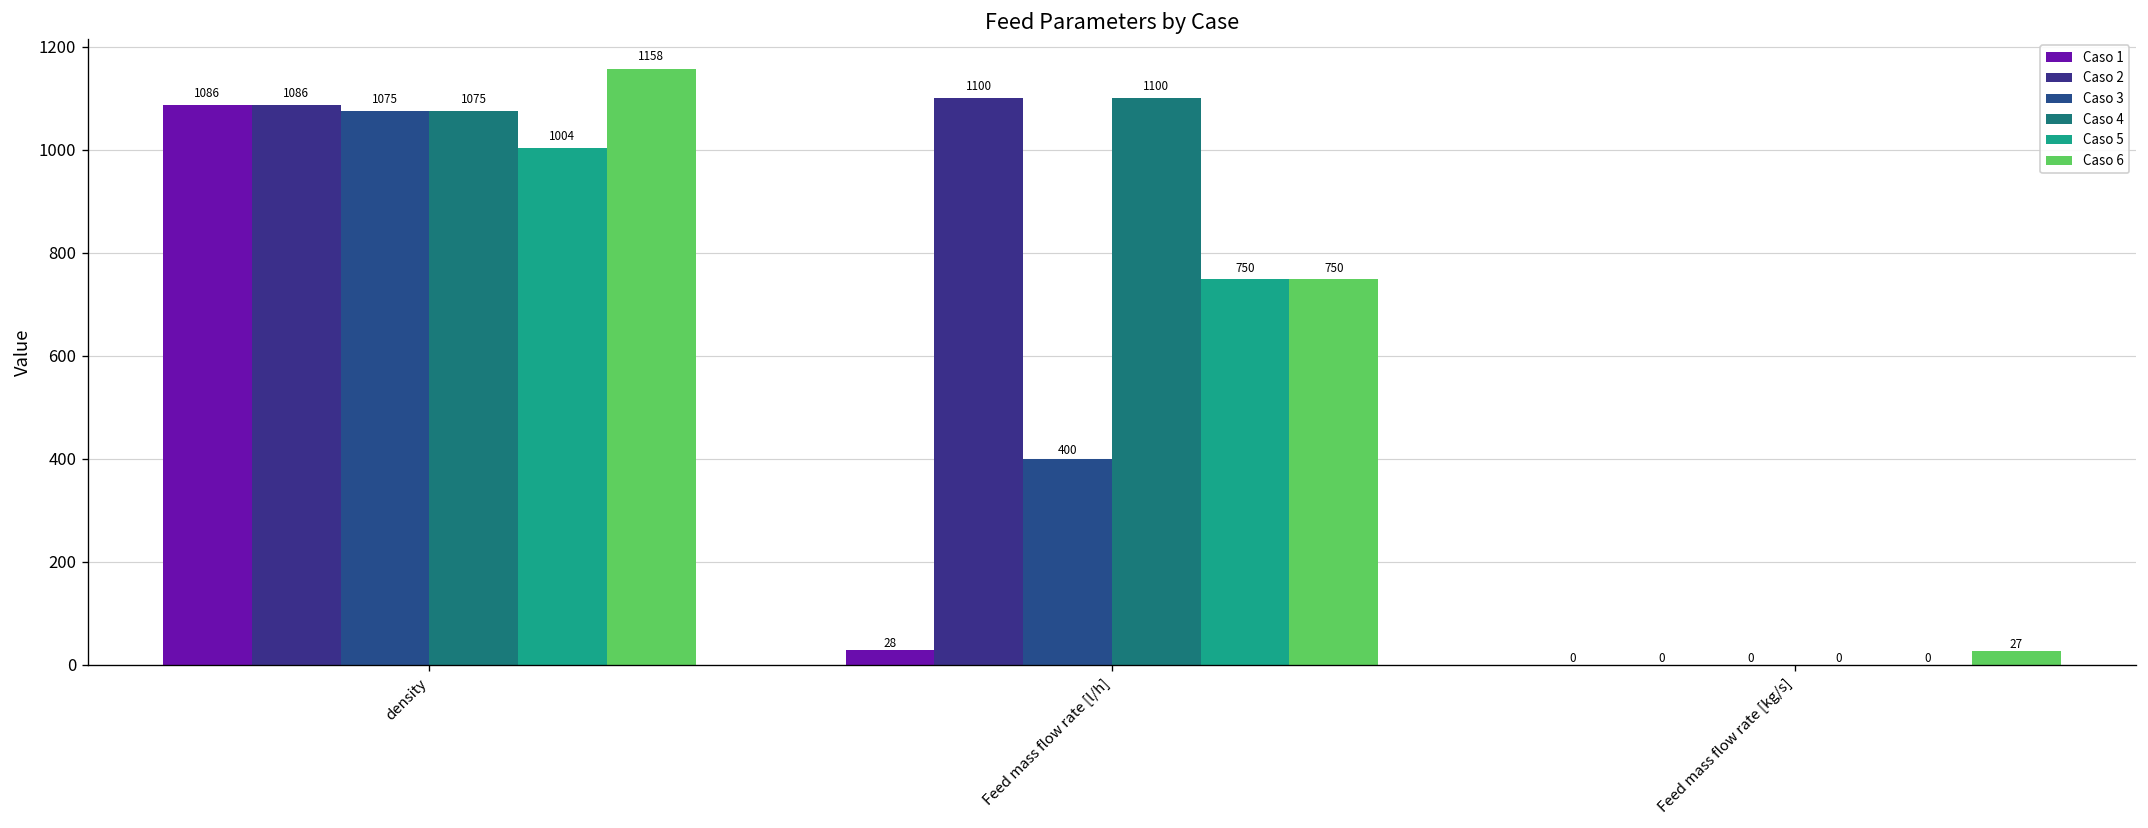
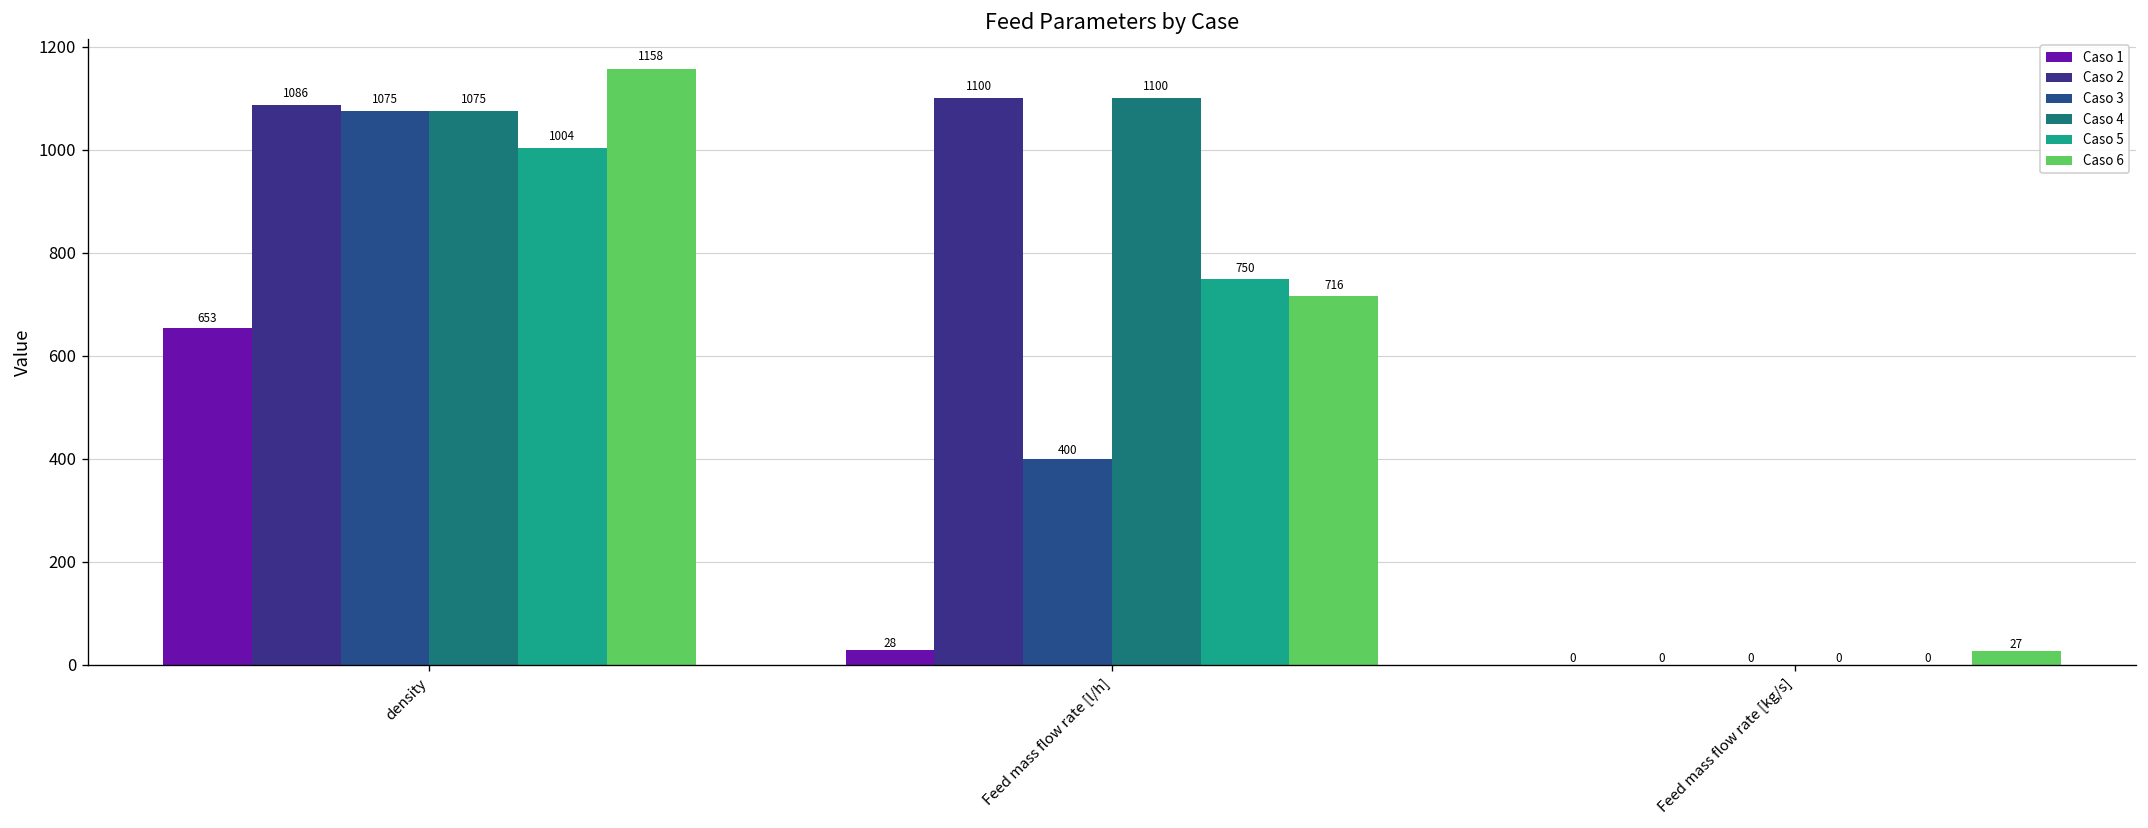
Caso 1, density: 1086 -> 653
Caso 6, Feed mass flow rate [l/h]: 750 -> 716
